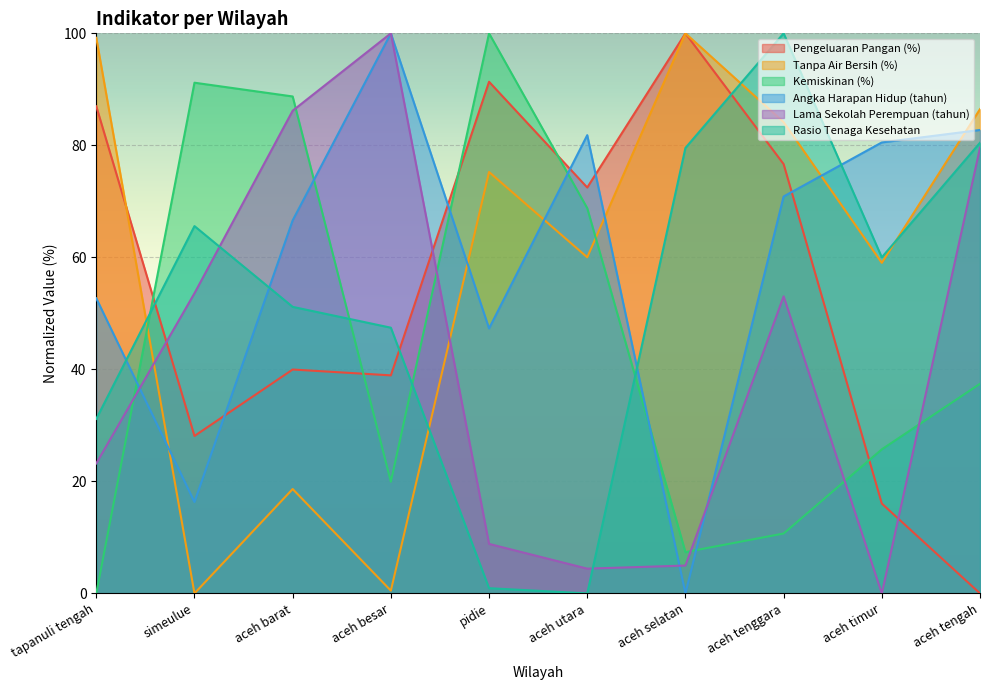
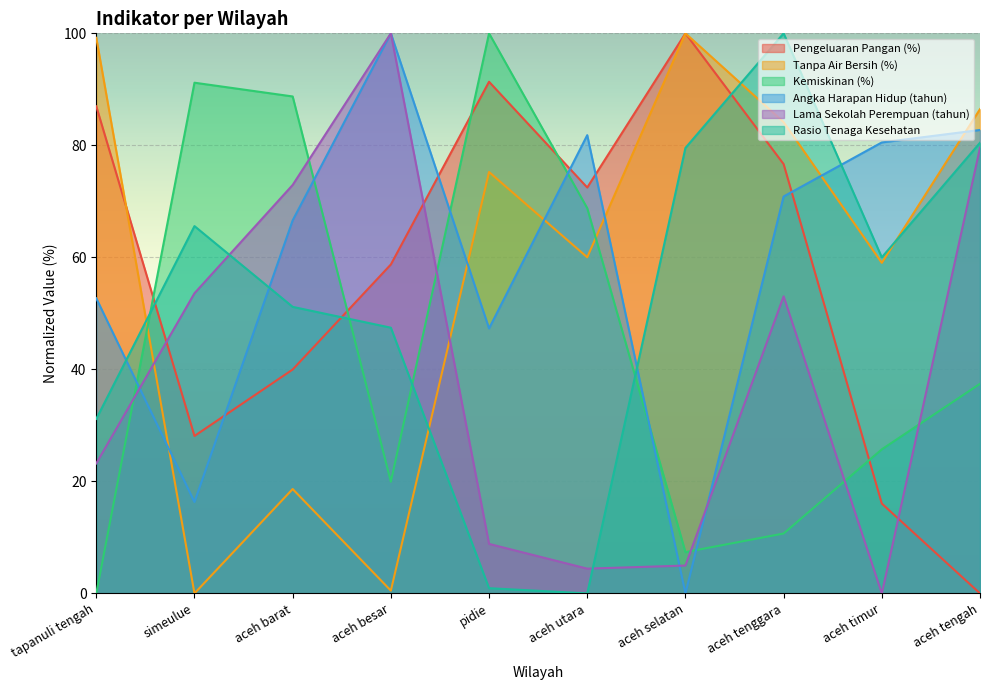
Lama Sekolah Perempuan (tahun), aceh barat: 86 -> 73
Pengeluaran Pangan (%), aceh besar: 39 -> 59
